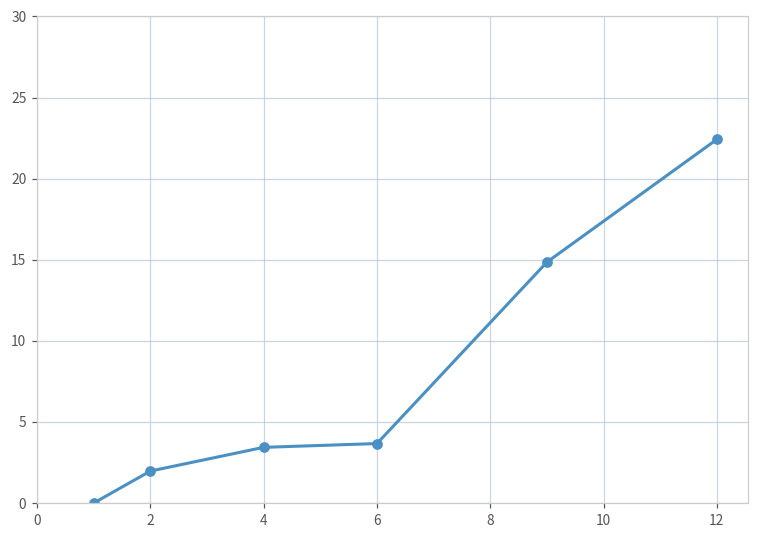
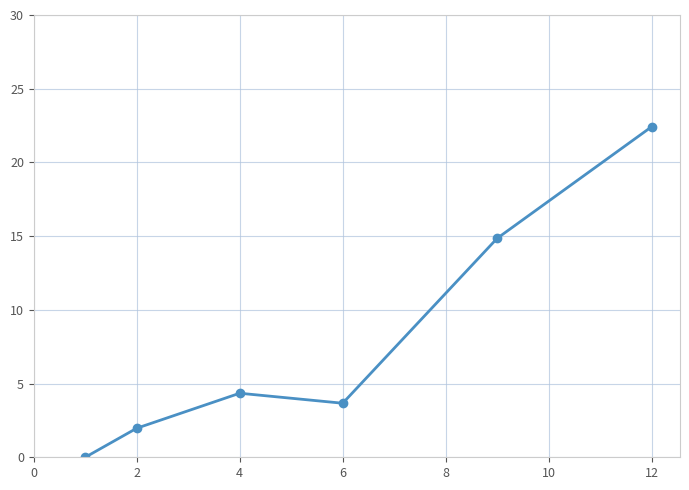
4: 3.4 -> 4.3
